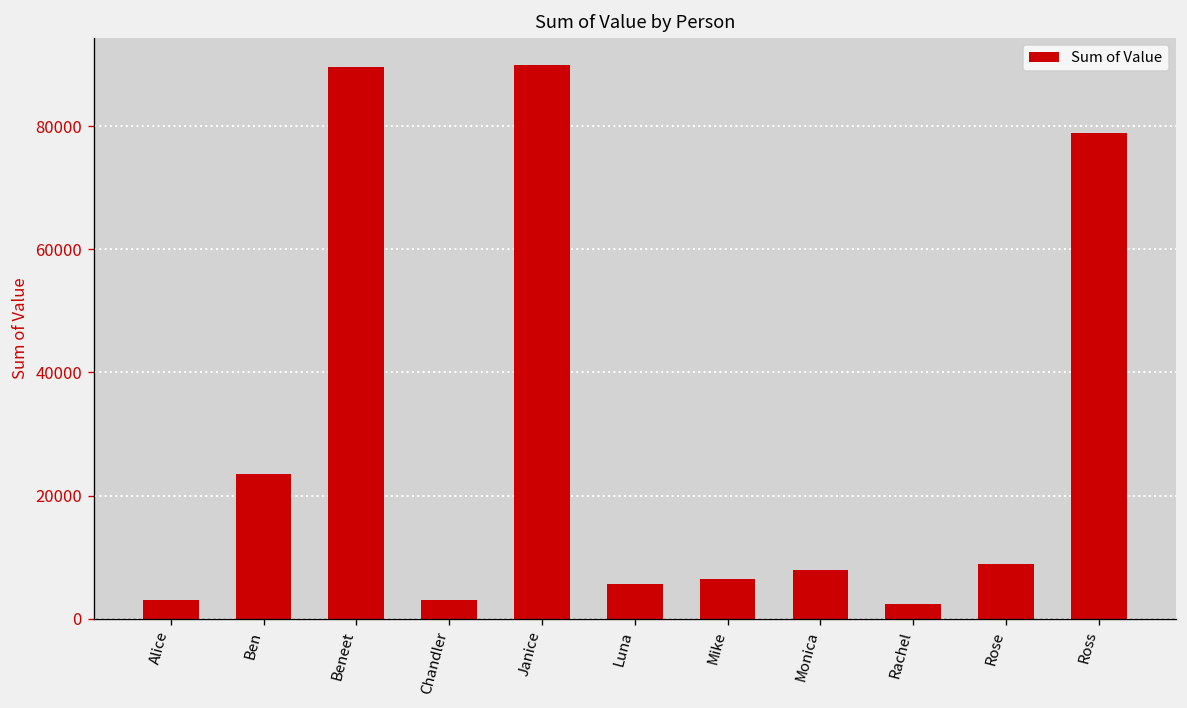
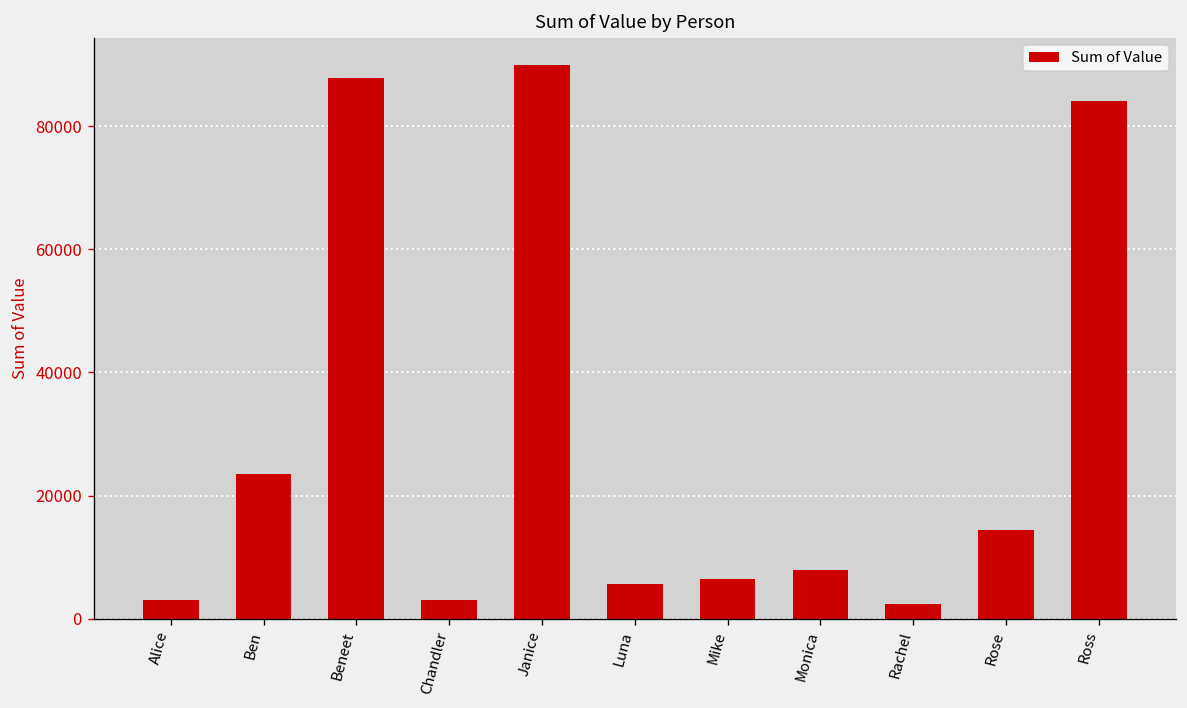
Beneet: 90000 -> 88000
Rose: 9000 -> 14000
Ross: 79000 -> 84000
